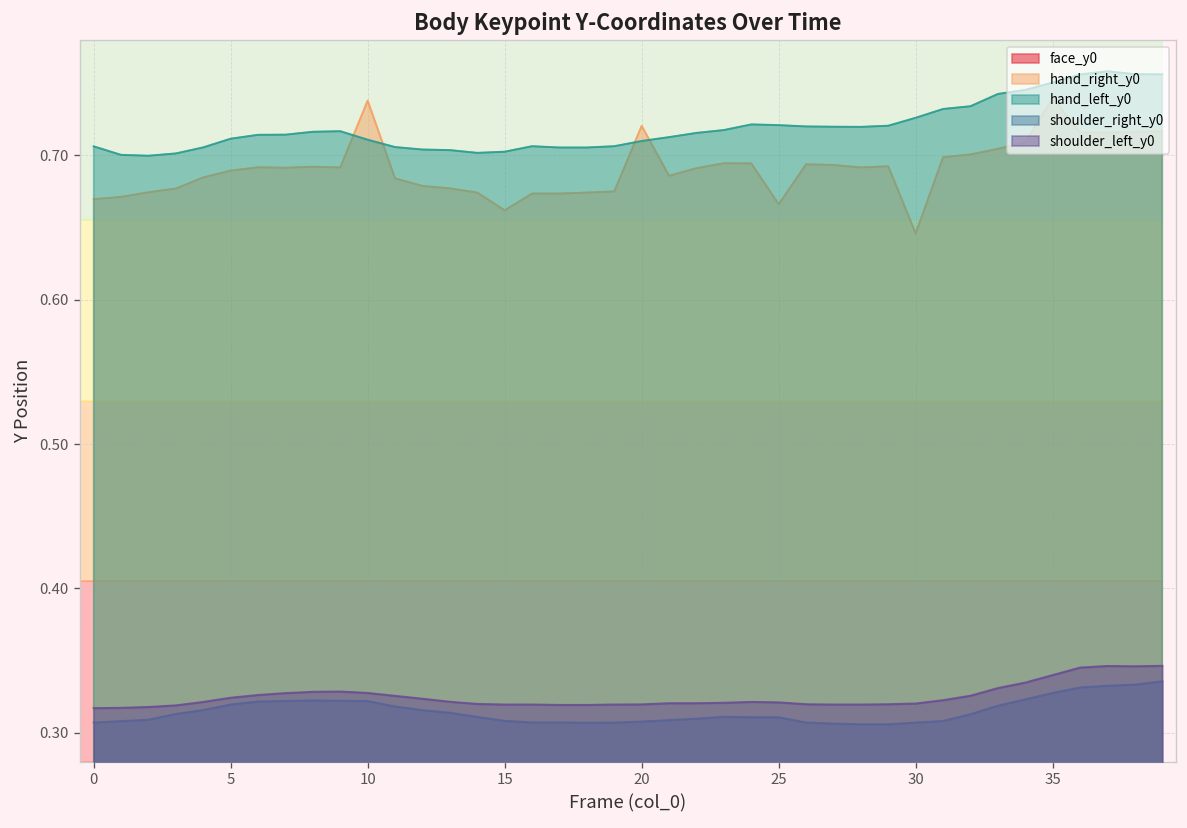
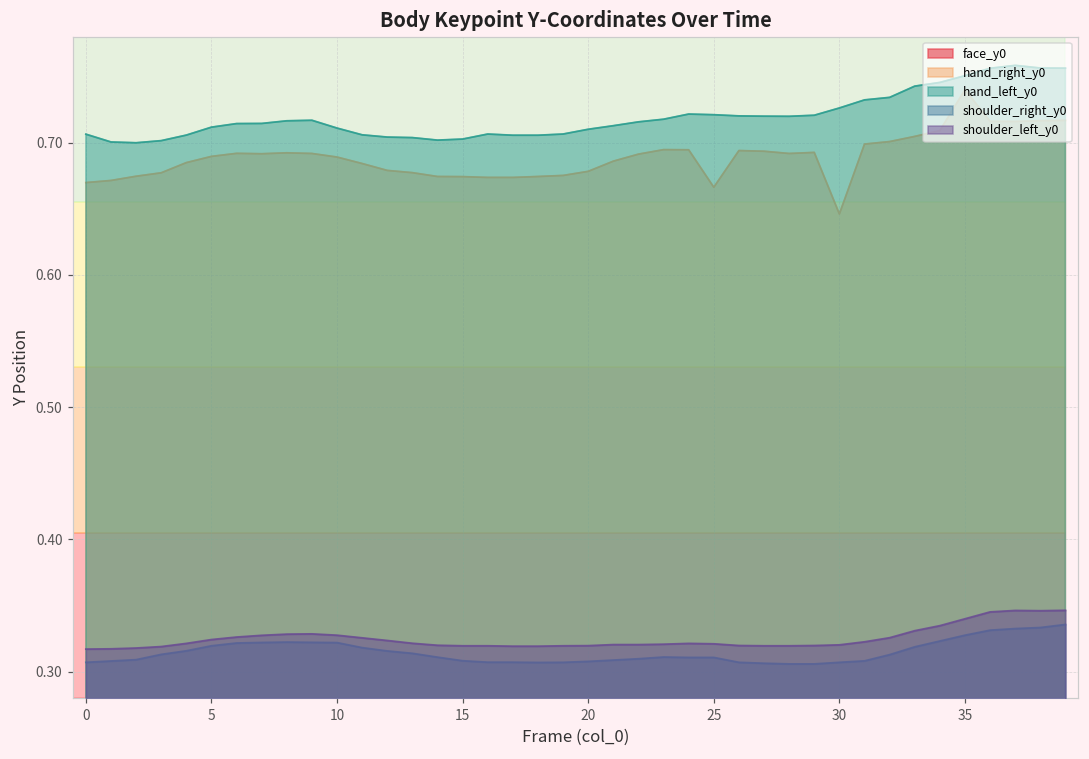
hand_right_y0, 10: 0.738 -> 0.689
hand_right_y0, 15: 0.662 -> 0.674
hand_right_y0, 20: 0.721 -> 0.678
